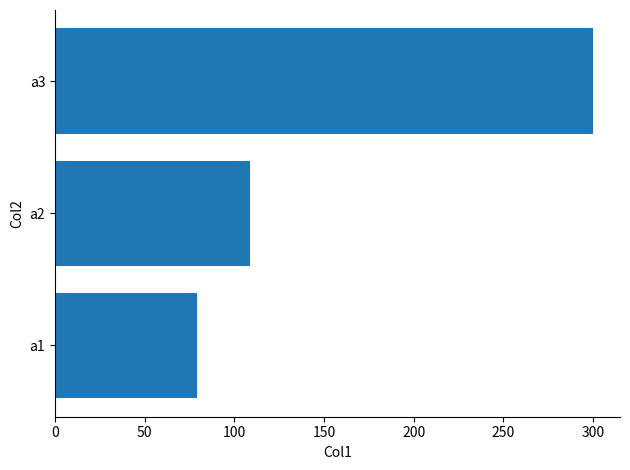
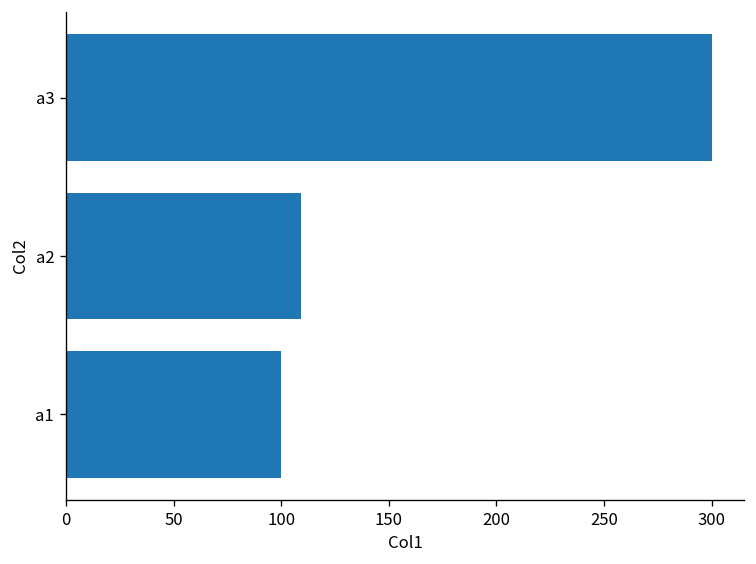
a1: 79 -> 100
